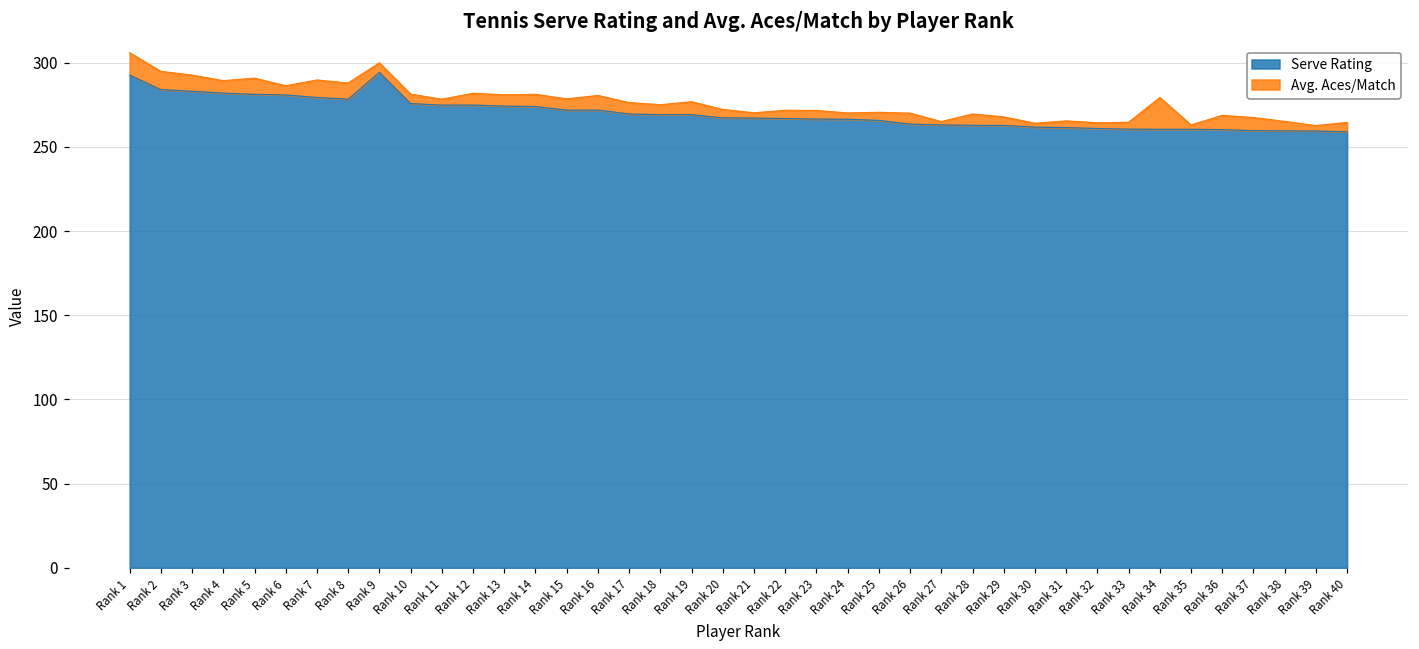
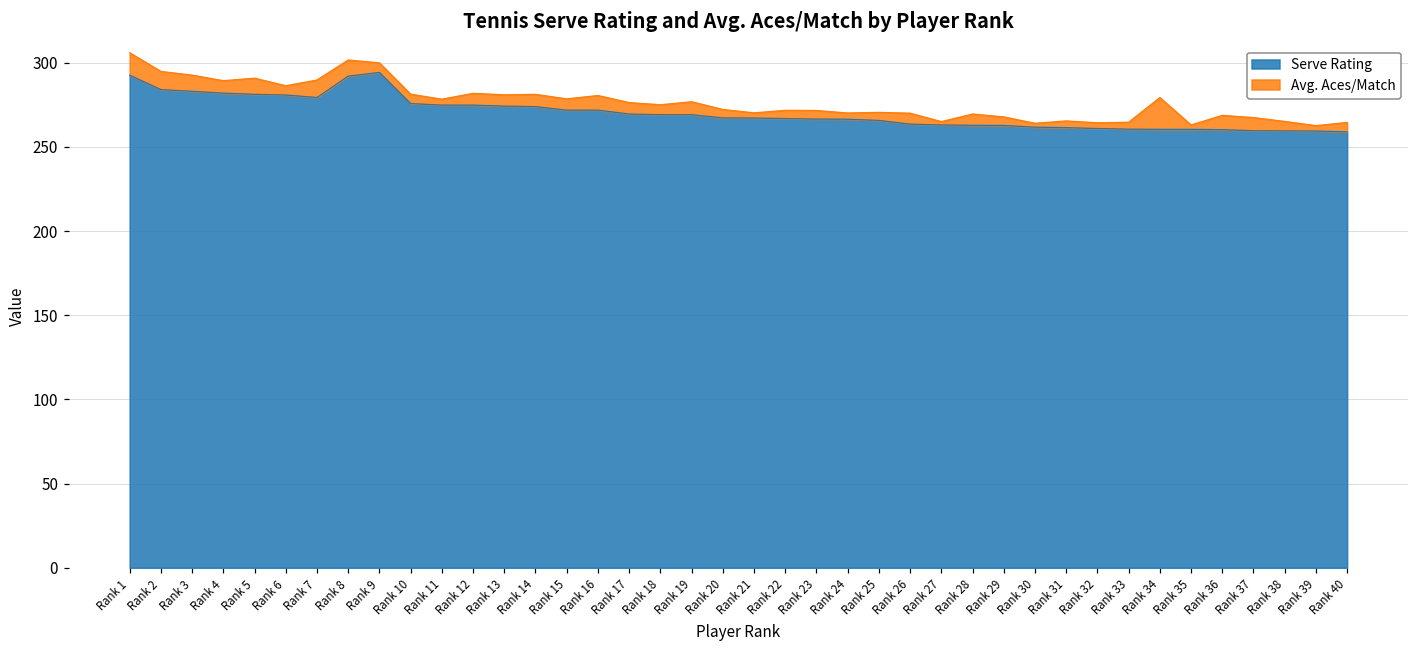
Serve Rating, Rank 8: 278 -> 292
